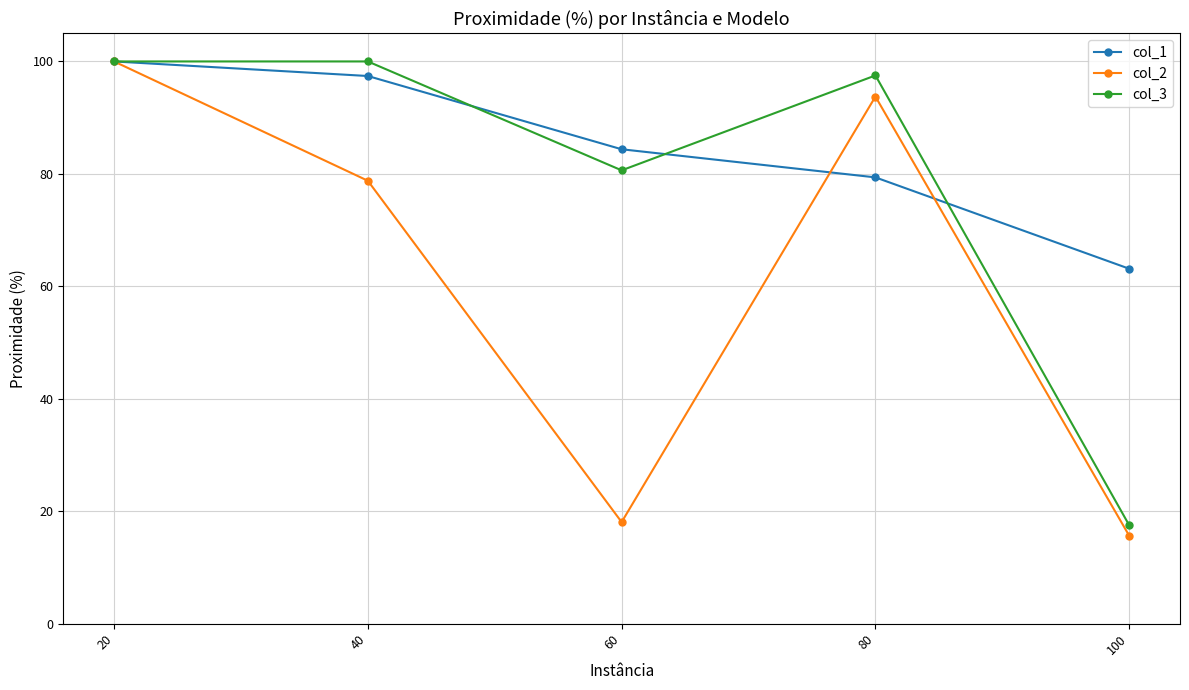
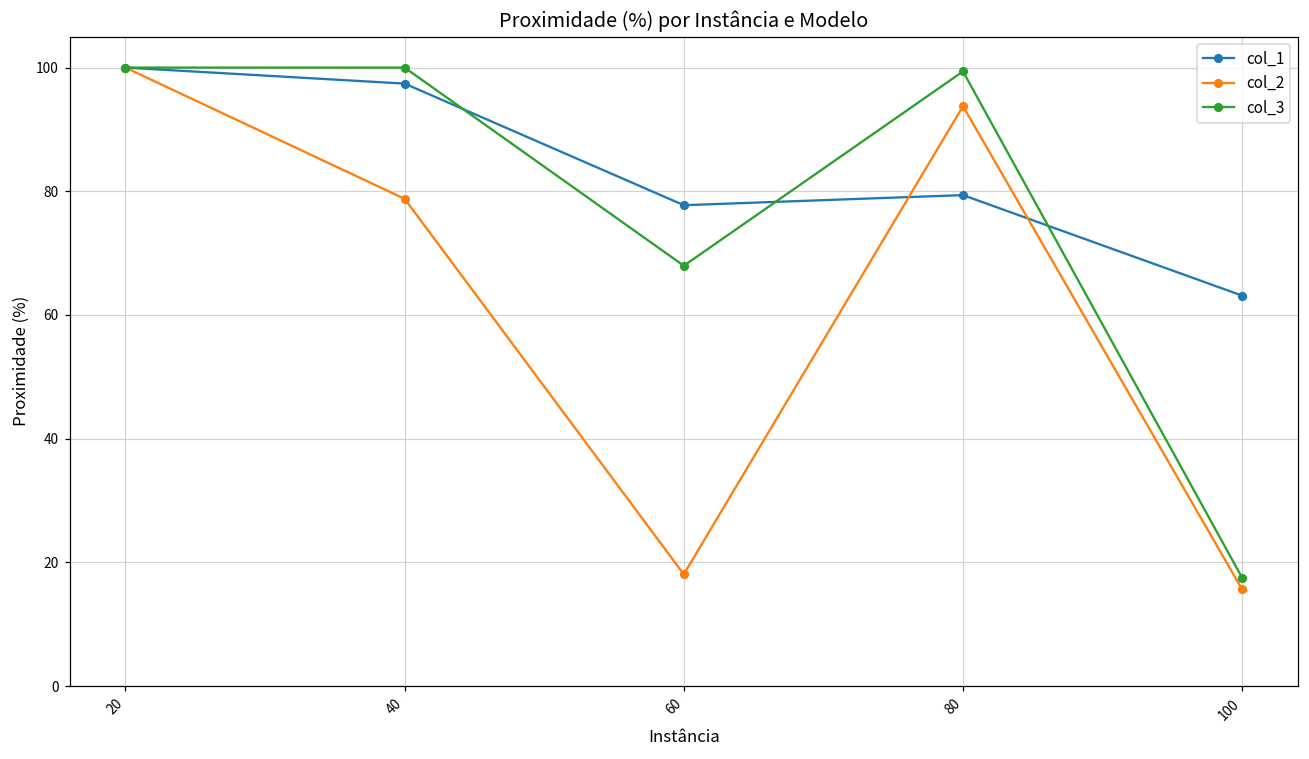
col_1, 60: 84 -> 78
col_3, 60: 81 -> 68
col_3, 80: 98 -> 99
